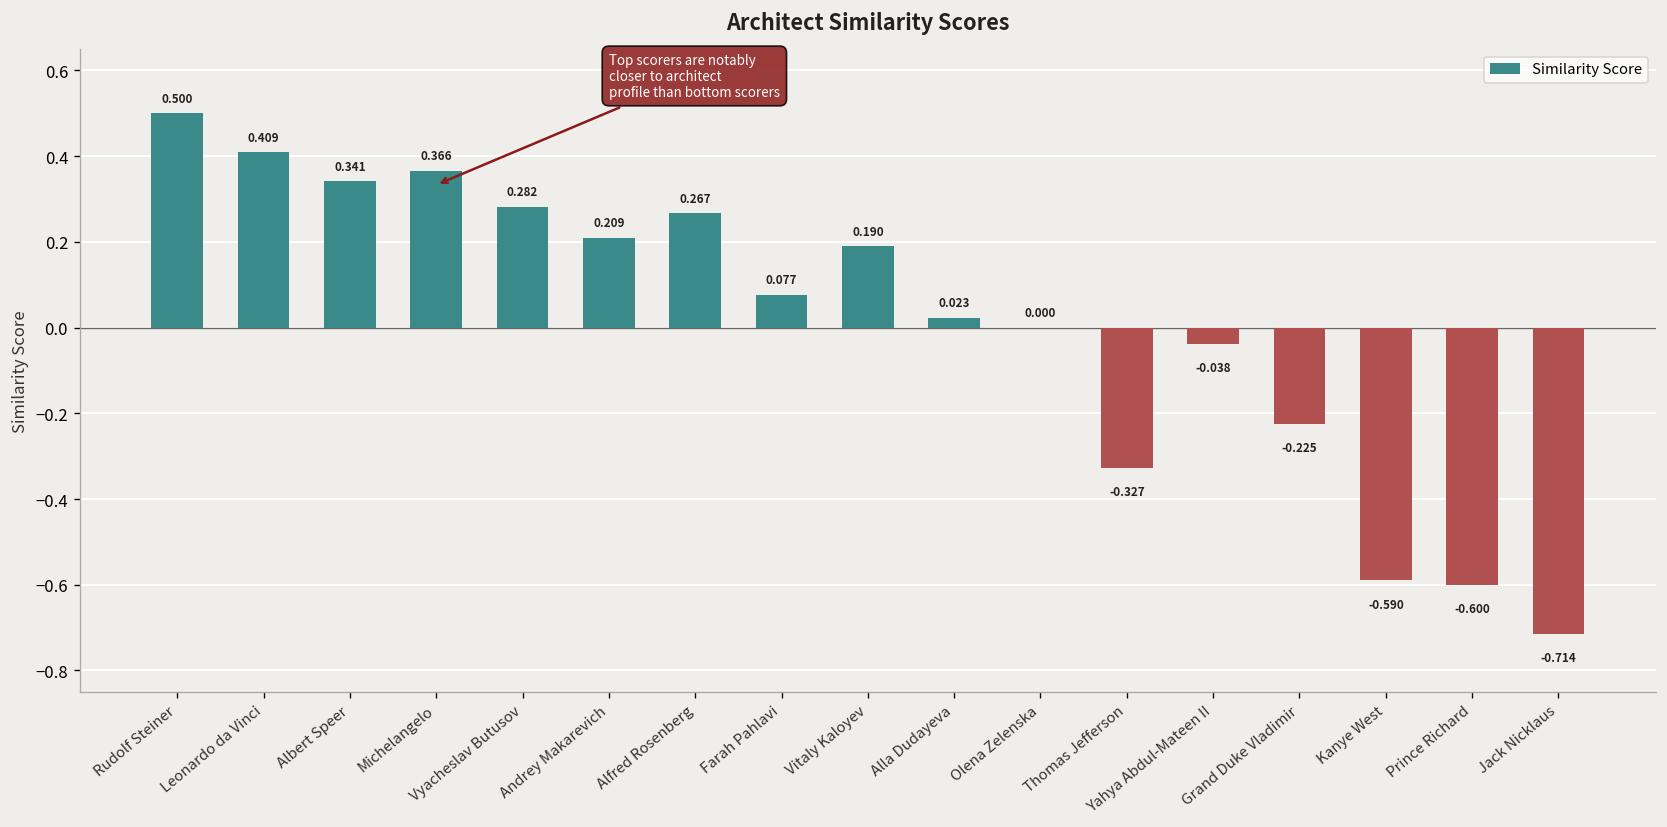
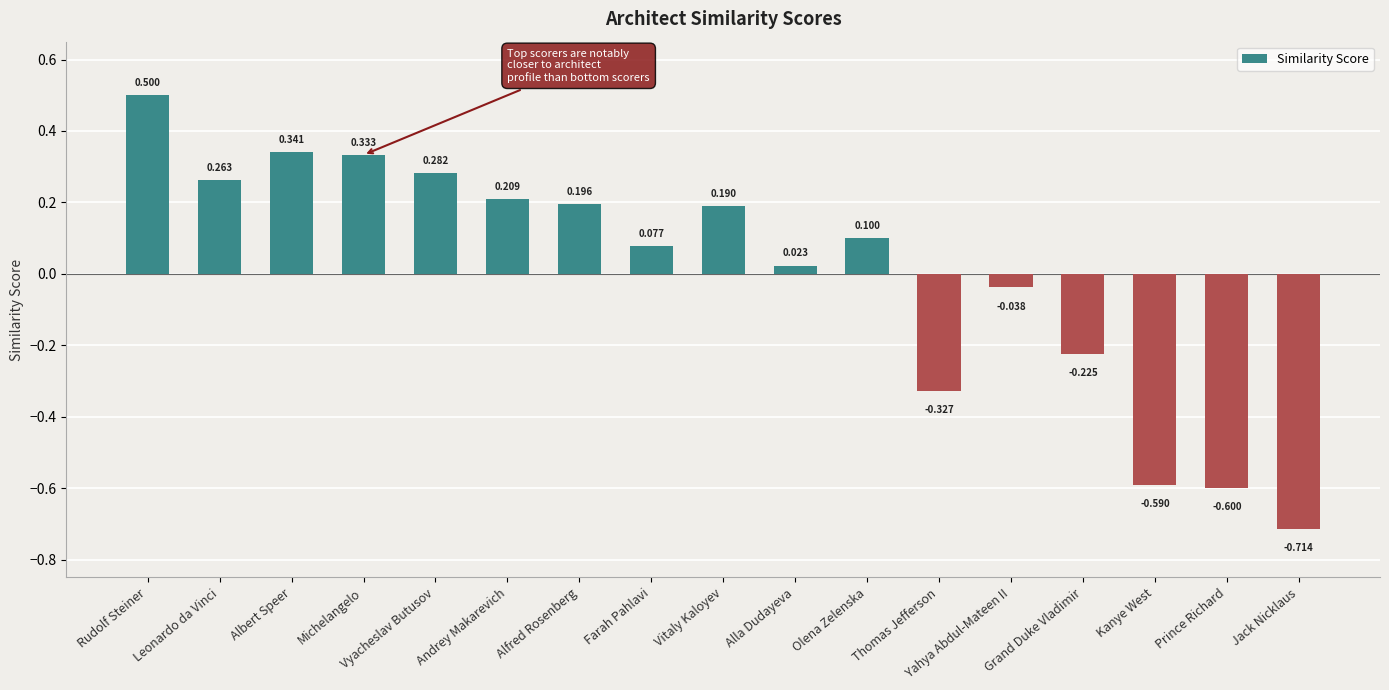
Leonardo da Vinci: 0.409 -> 0.263
Michelangelo: 0.366 -> 0.333
Alfred Rosenberg: 0.267 -> 0.196
Olena Zelenska: 0.000 -> 0.100
